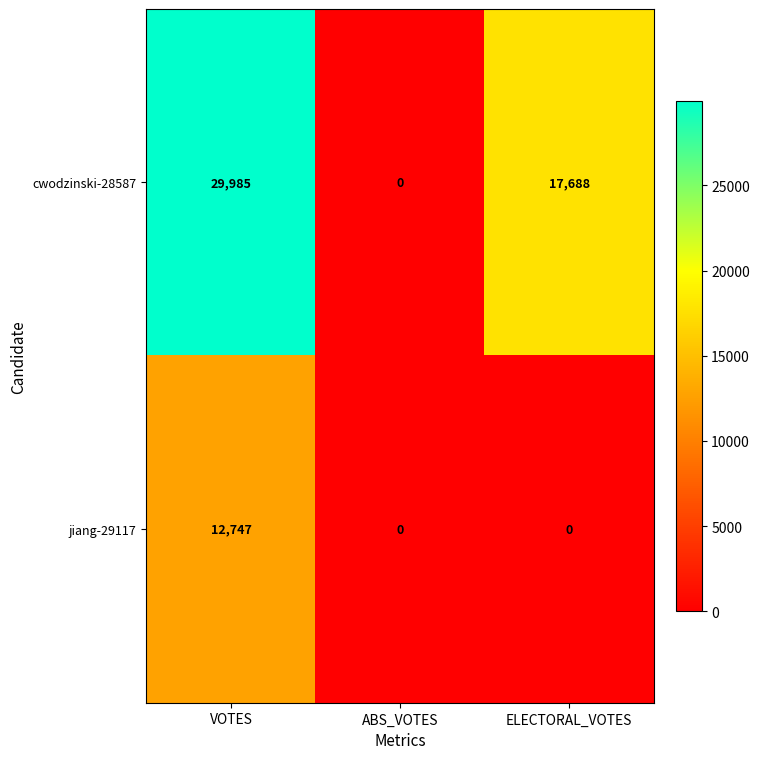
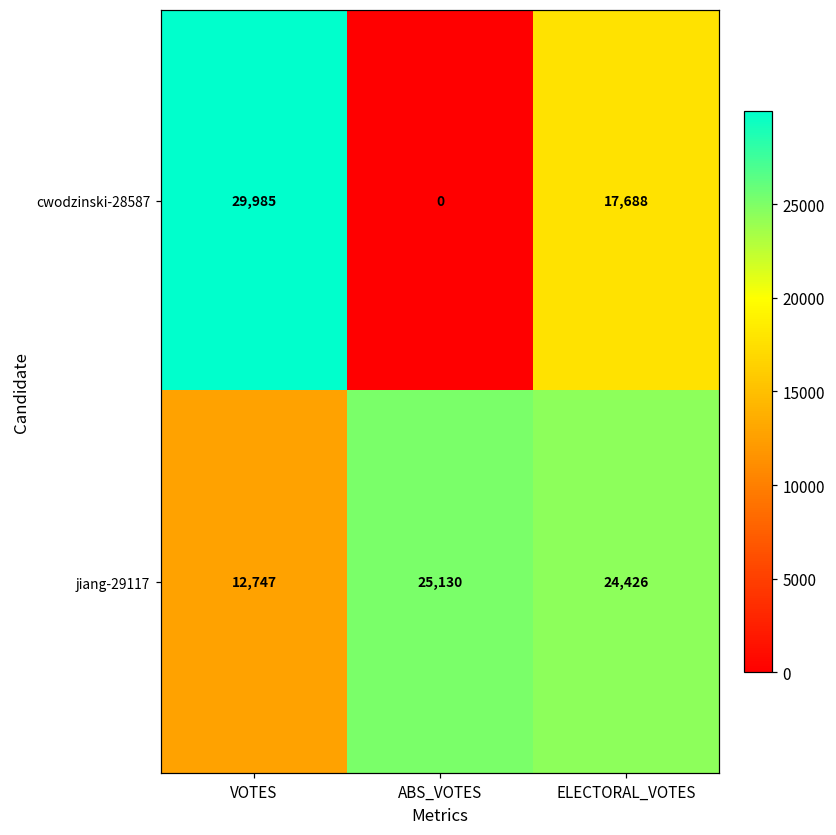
jiang-29117, ABS_VOTES: 0 -> 25,130
jiang-29117, ELECTORAL_VOTES: 0 -> 24,426
